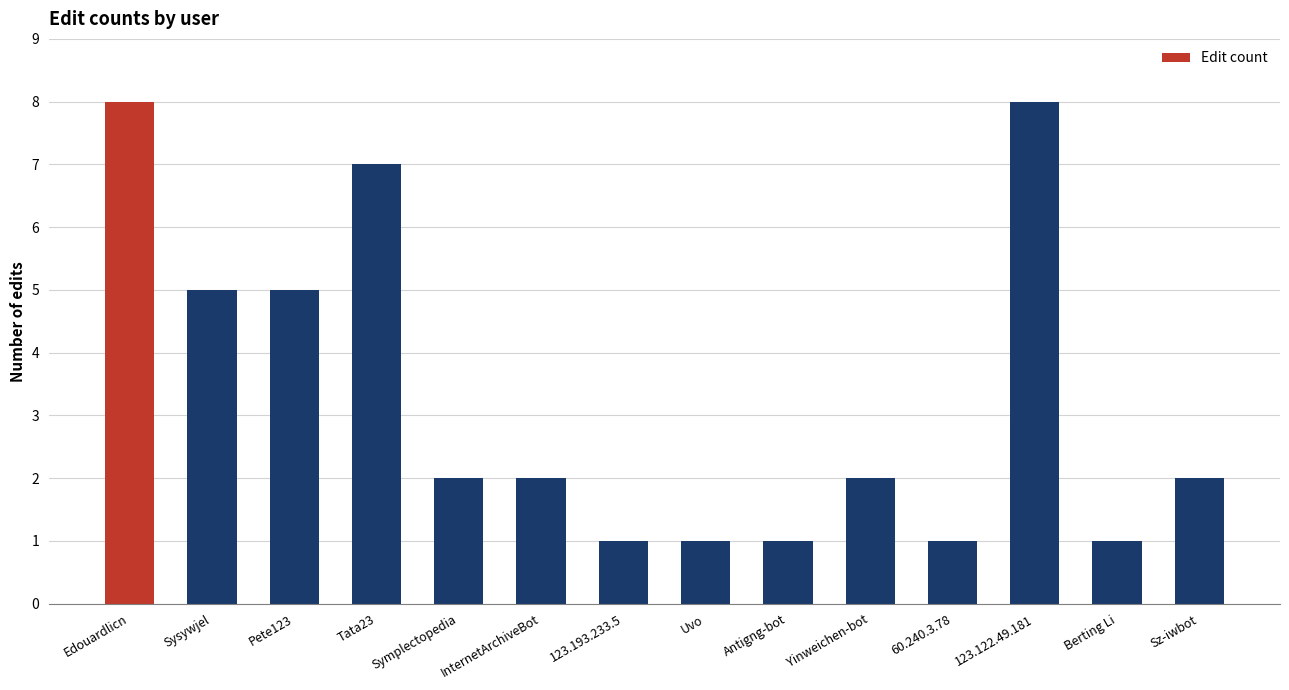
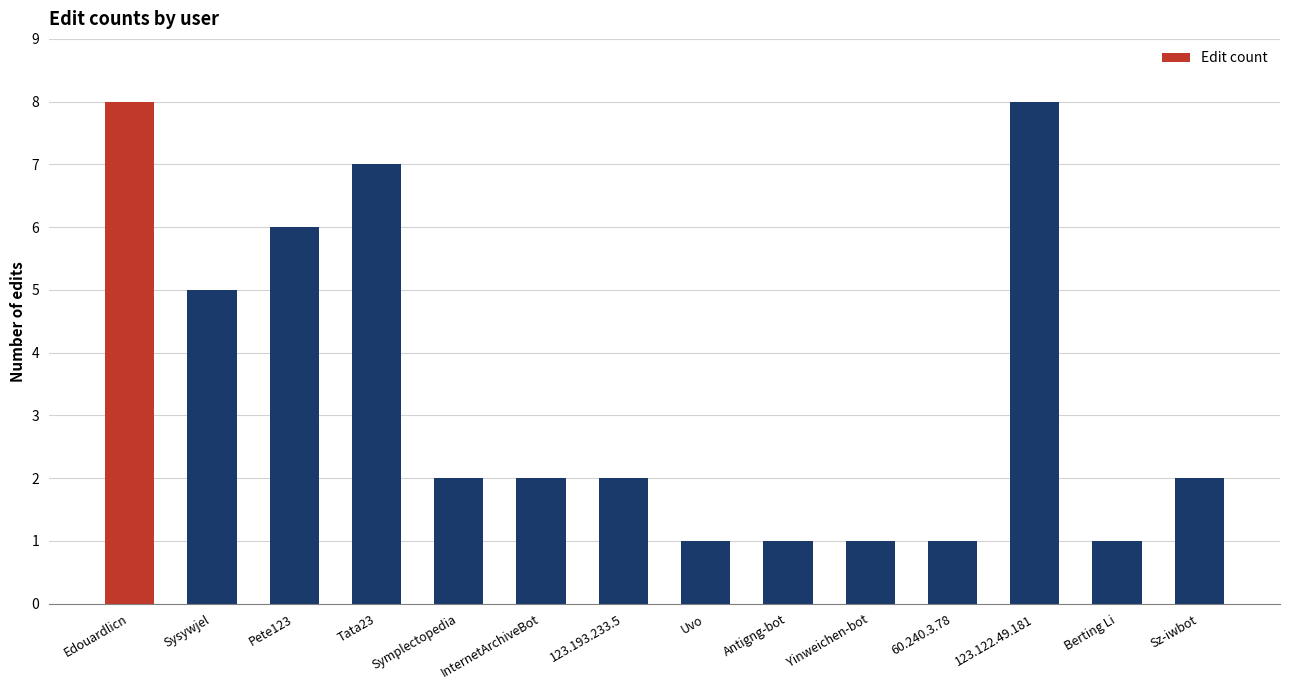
Pete123: 5 -> 6
123.193.233.5: 1 -> 2
Yinweichen-bot: 2 -> 1
